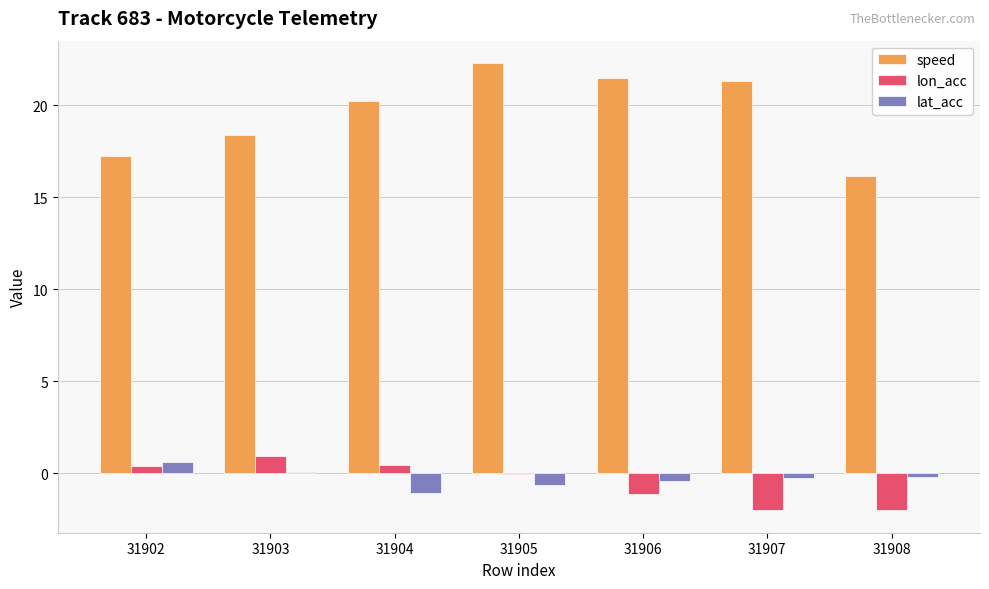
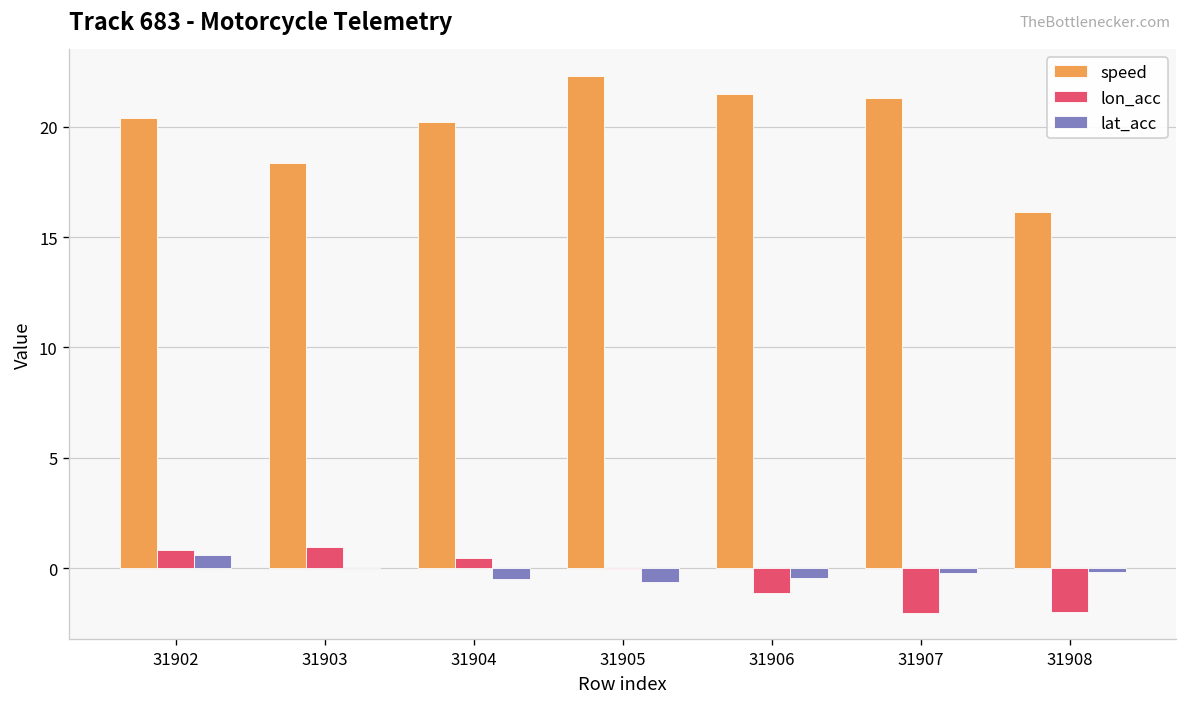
speed, 31902: 17.2 -> 20.4
lon_acc, 31902: 0.4 -> 0.8
lat_acc, 31904: -1.1 -> -0.5
